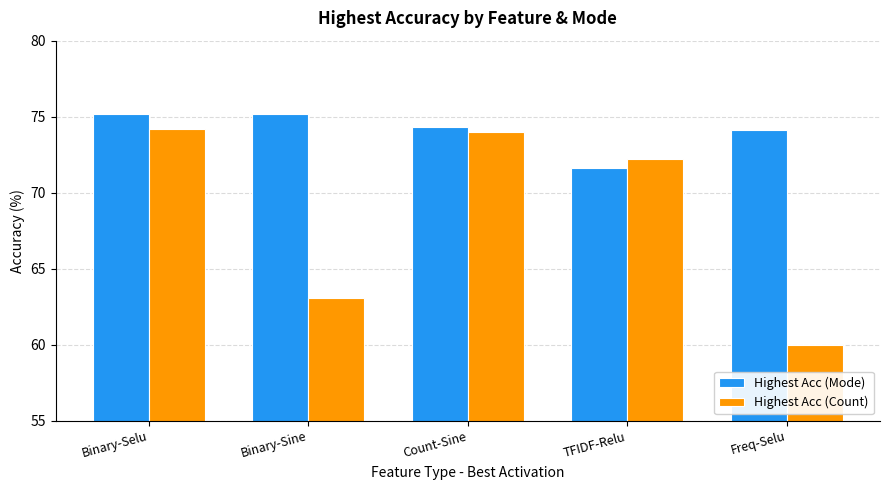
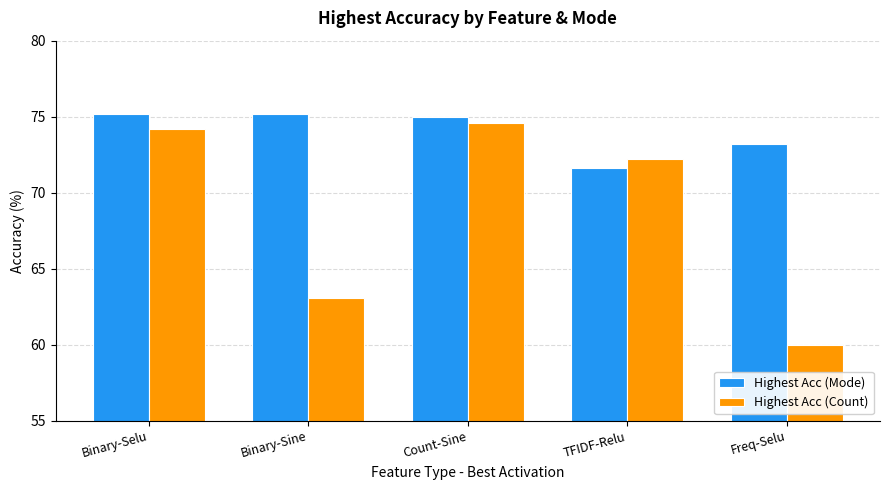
Highest Acc (Mode), Count-Sine: 74.3 -> 75.0
Highest Acc (Count), Count-Sine: 74.0 -> 74.6
Highest Acc (Mode), Freq-Selu: 74.1 -> 73.2
